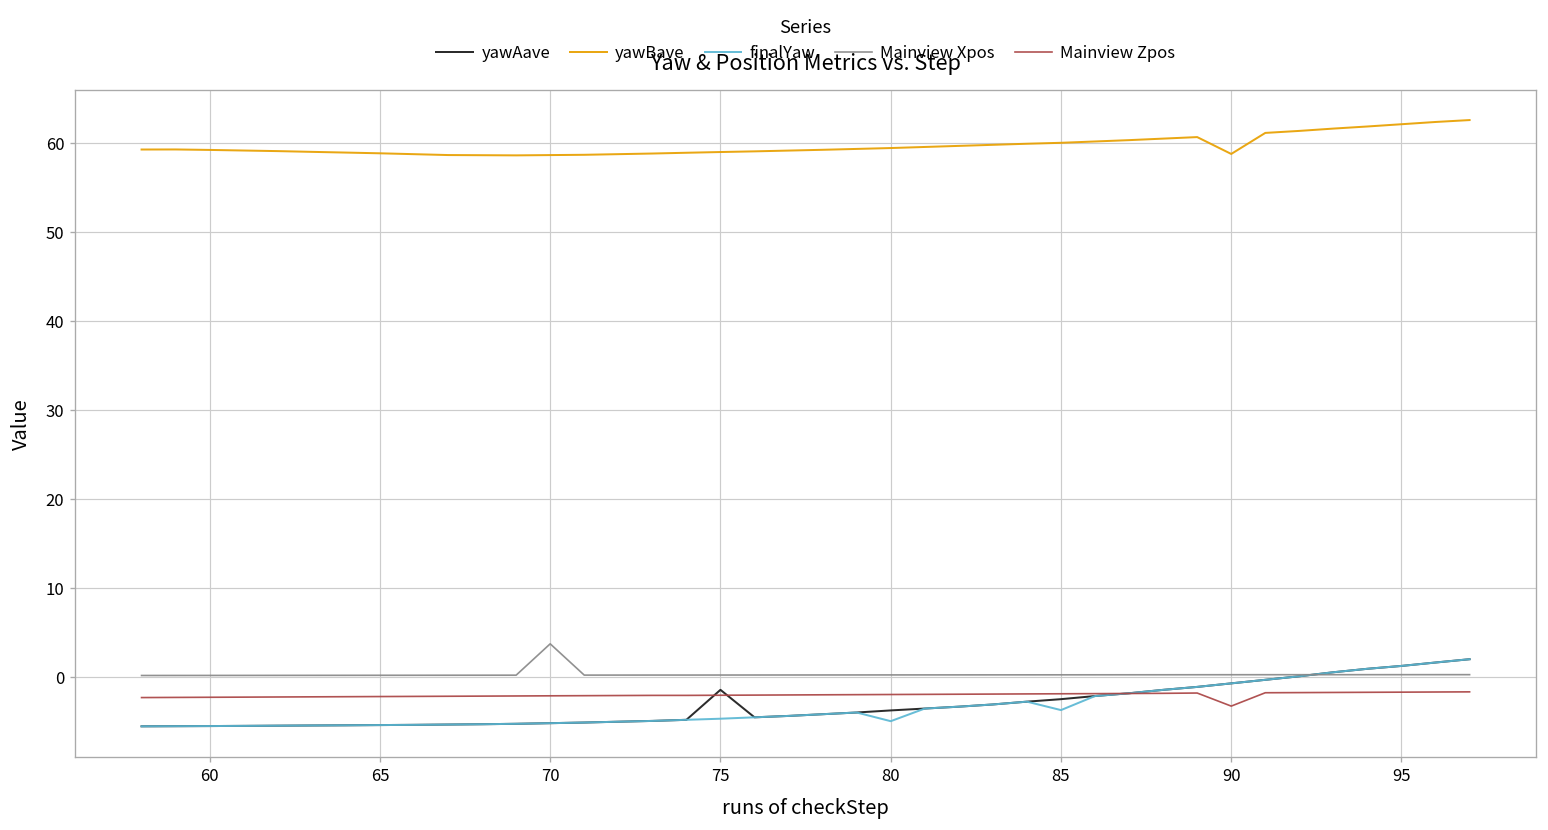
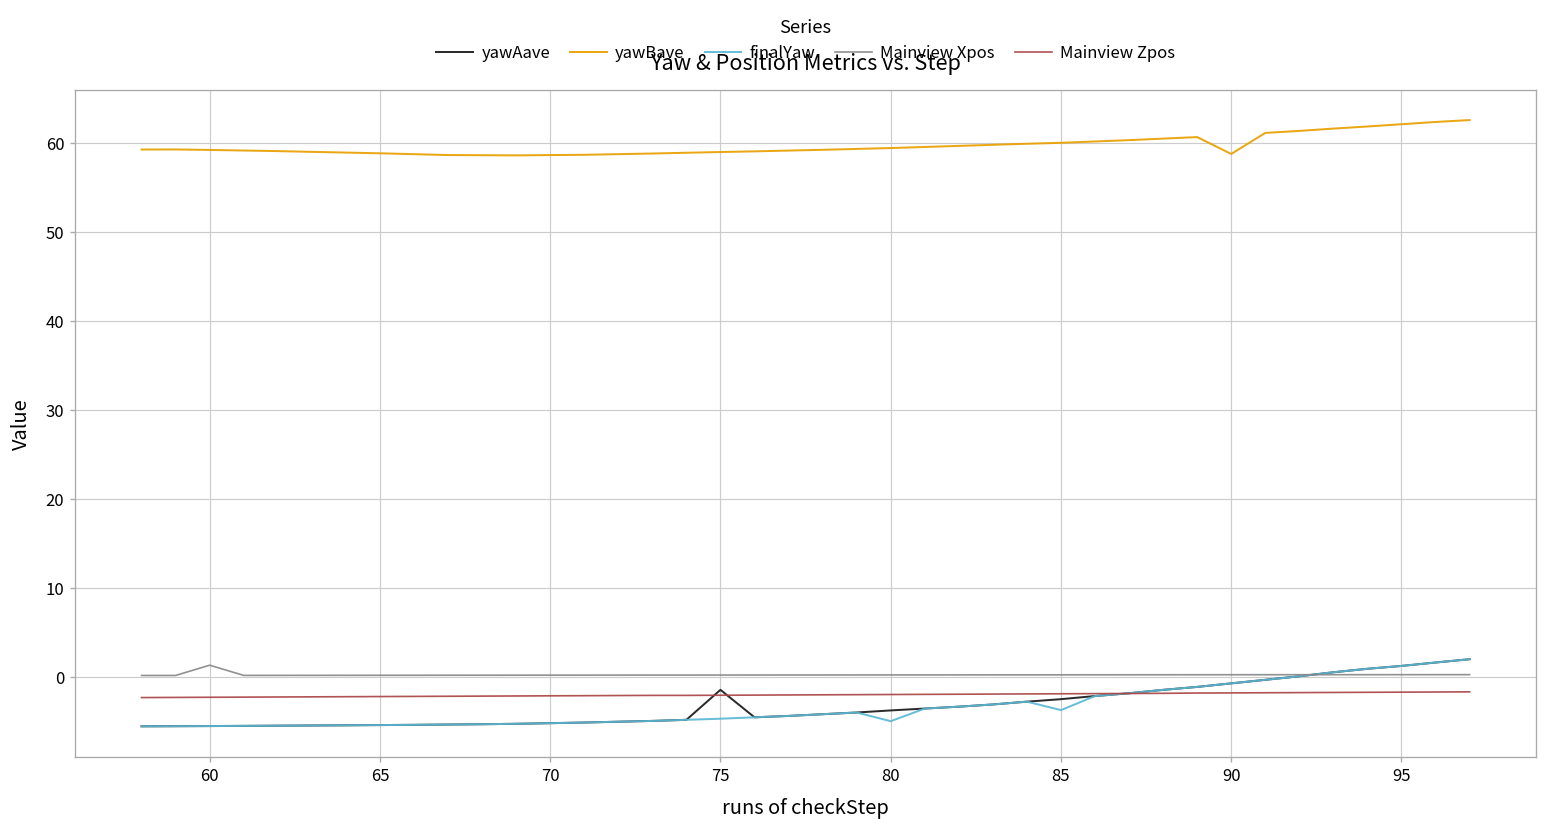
Mainview Xpos, 60: 0 -> 1
Mainview Xpos, 70: 4 -> 0
Mainview Zpos, 90: -3 -> -2
